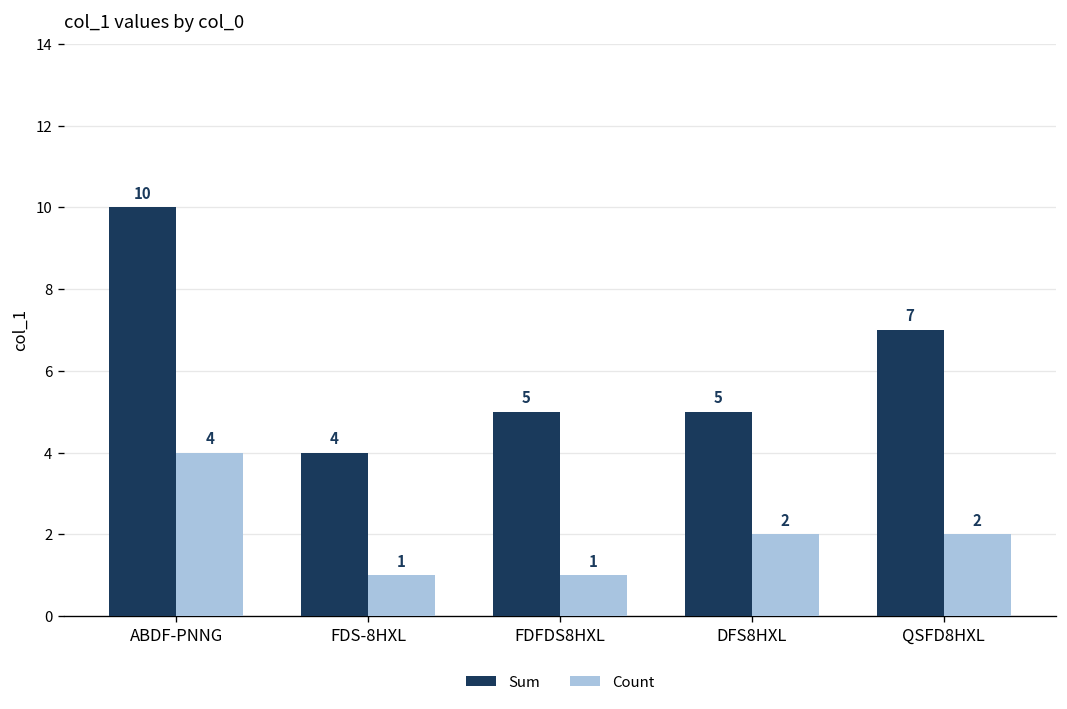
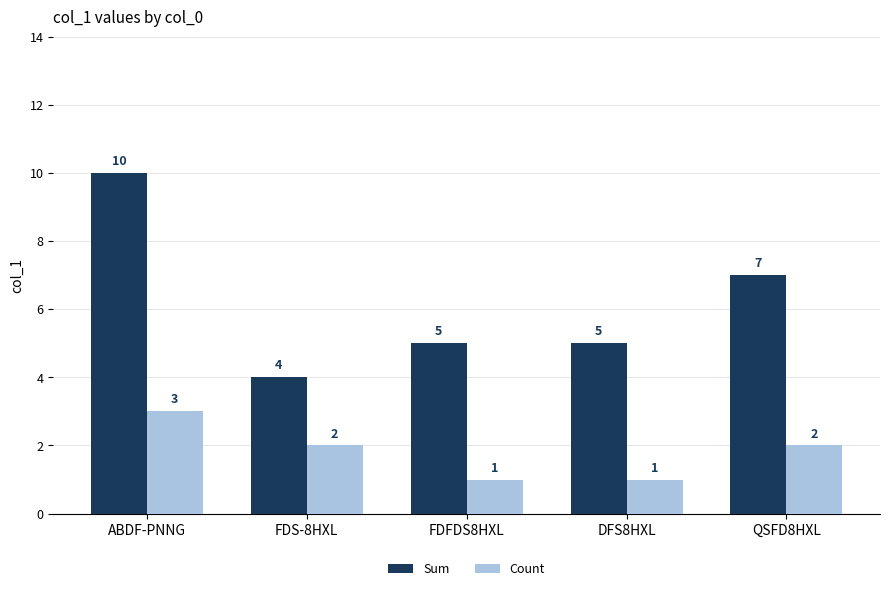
Count, ABDF-PNNG: 4 -> 3
Count, FDS-8HXL: 1 -> 2
Count, DFS8HXL: 2 -> 1
